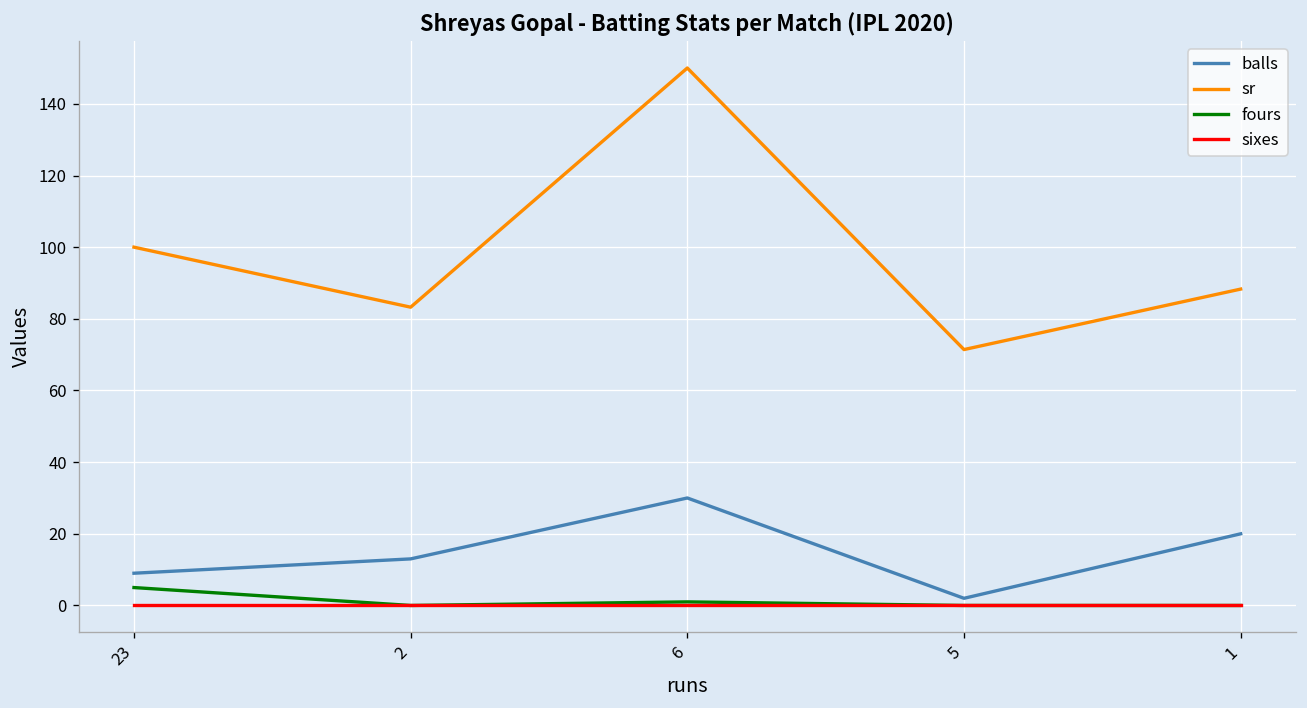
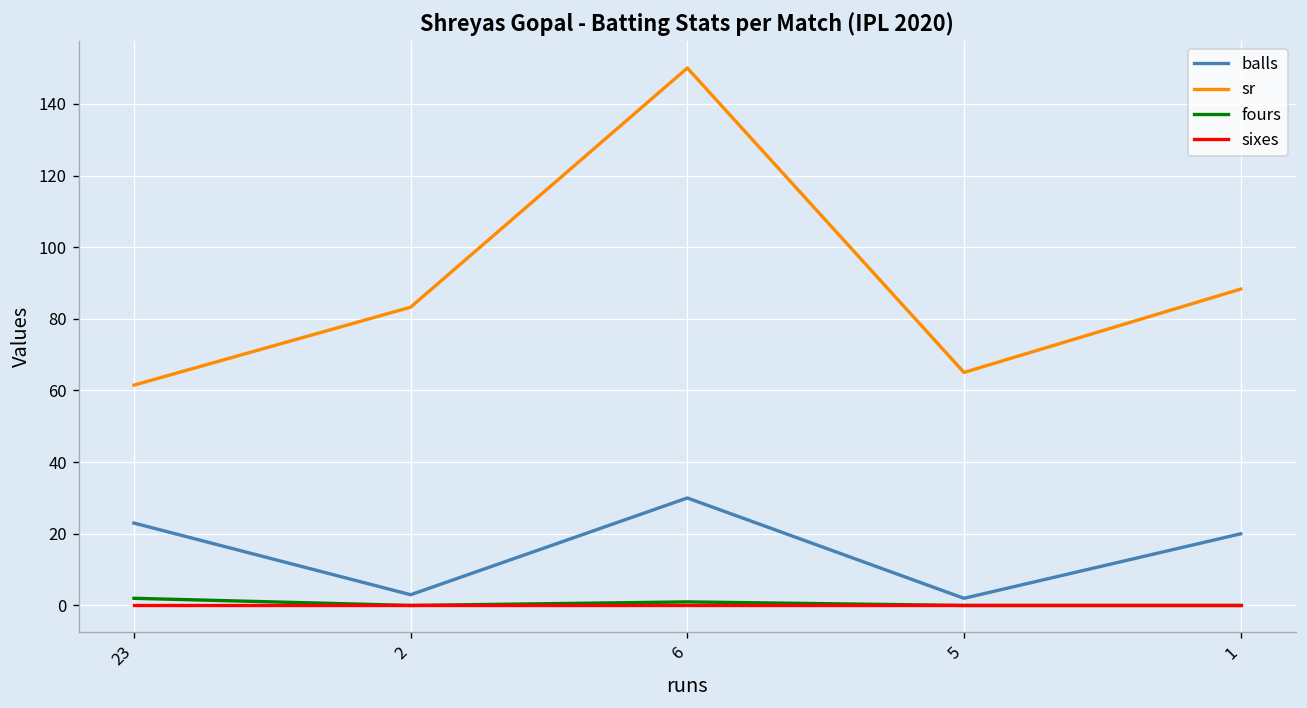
balls, 23: 9 -> 23
sr, 23: 100 -> 62
fours, 23: 5 -> 2
balls, 2: 13 -> 3
sr, 5: 71 -> 65
